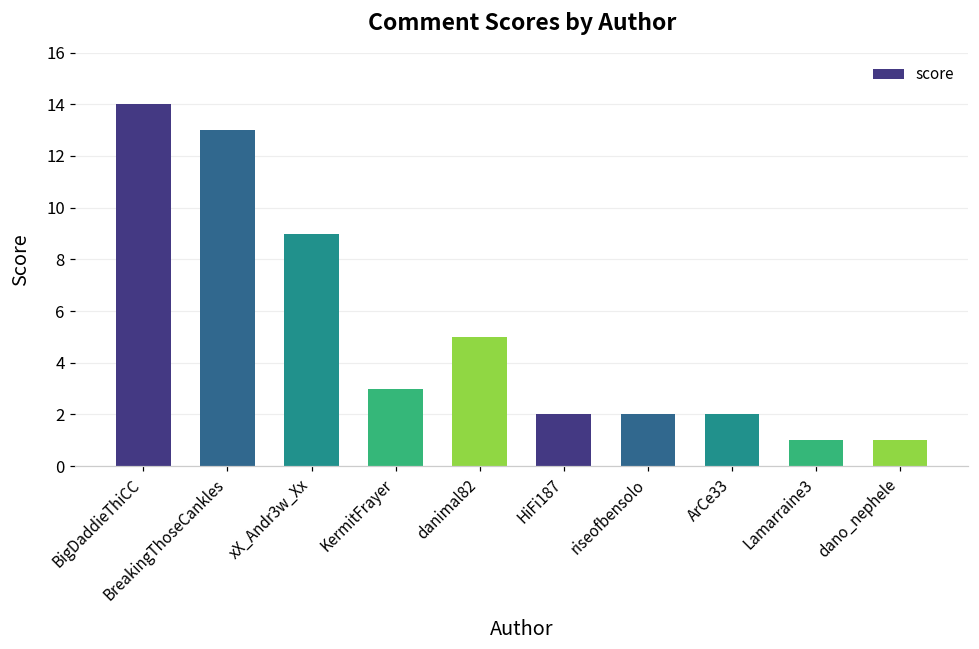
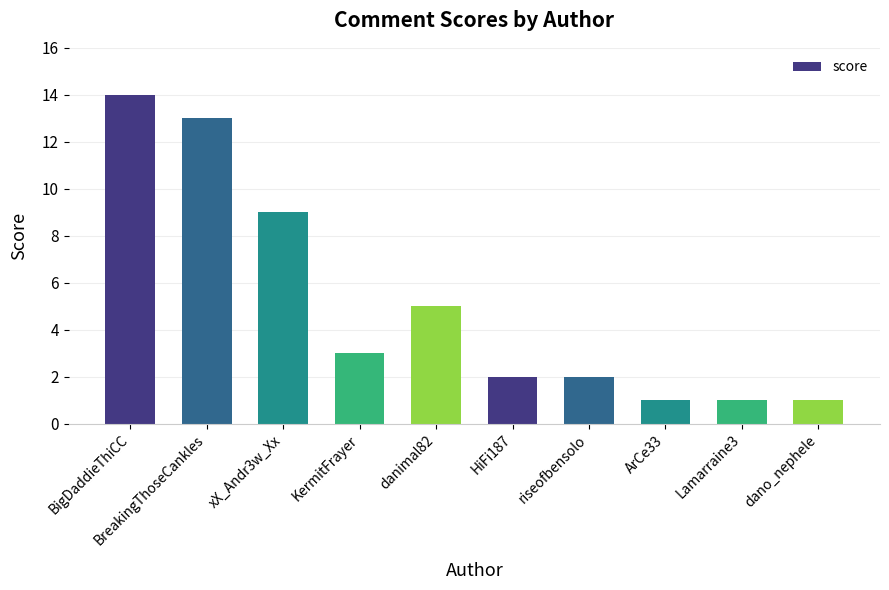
ArCe33: 2 -> 1
